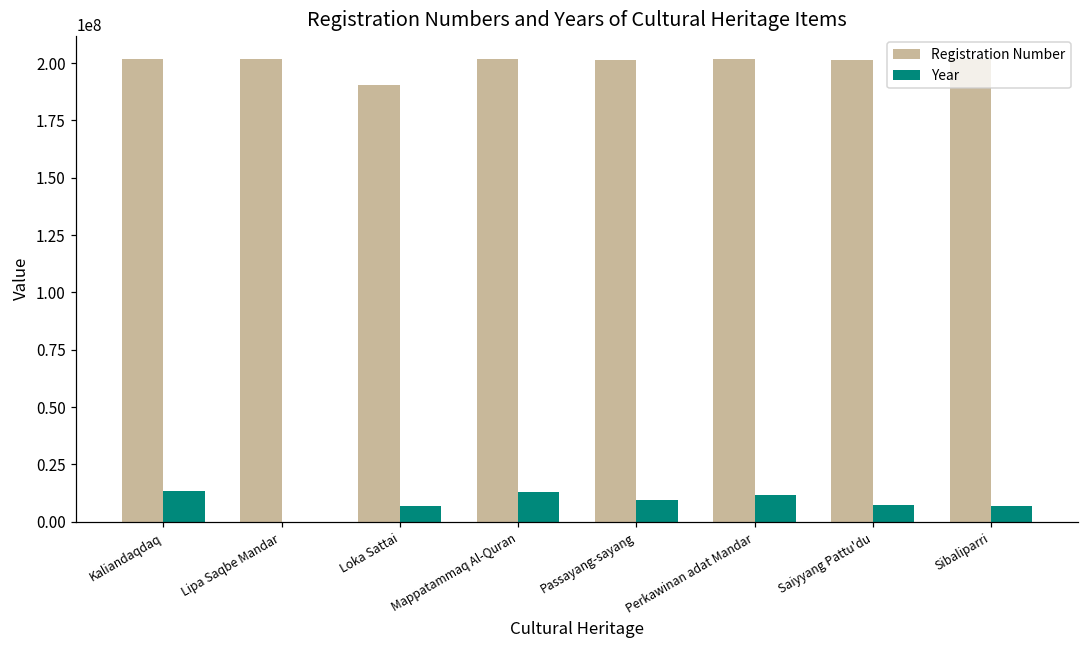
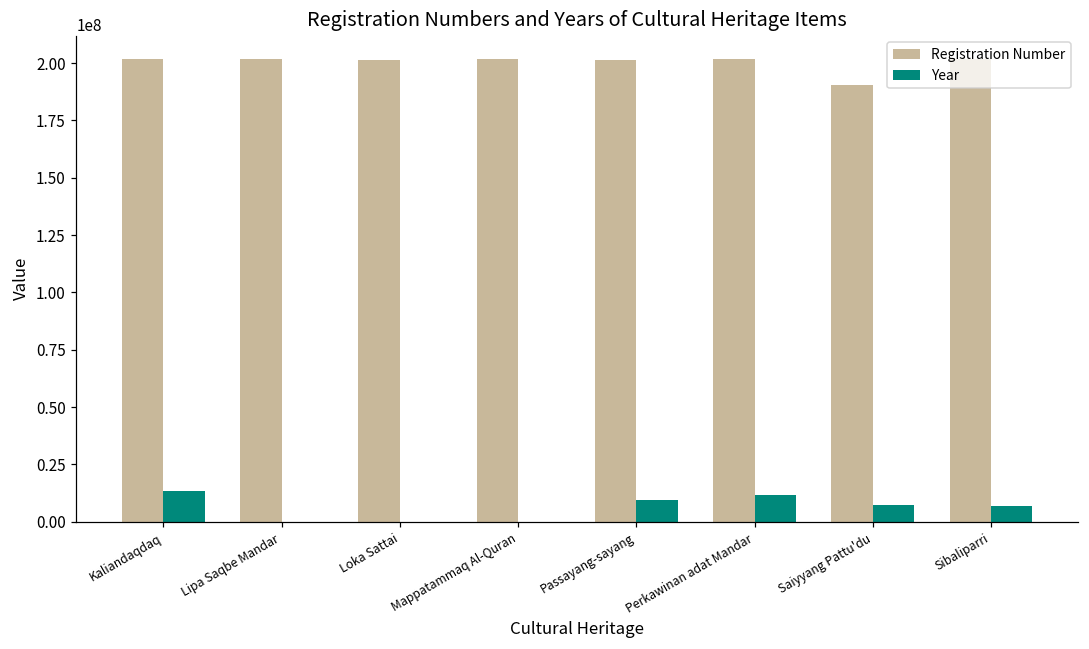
Registration Number, Loka Sattai: 191000000 -> 202000000
Year, Loka Sattai: 7000000 -> 0
Year, Mappatammaq Al-Quran: 13000000 -> 0
Registration Number, Saiyyang Pattu'du: 201000000 -> 190000000
